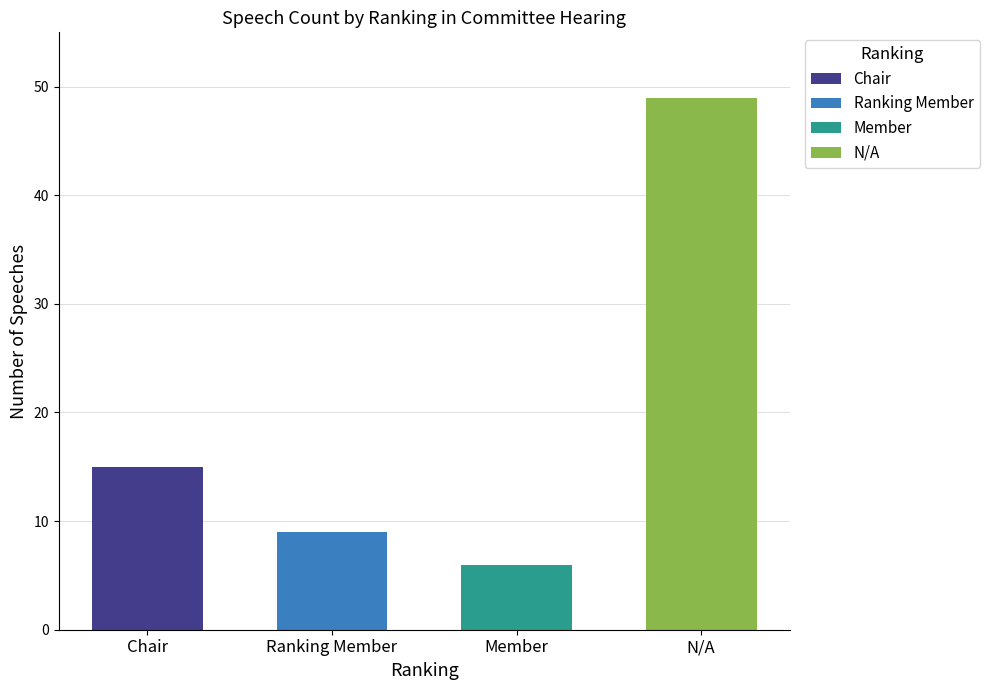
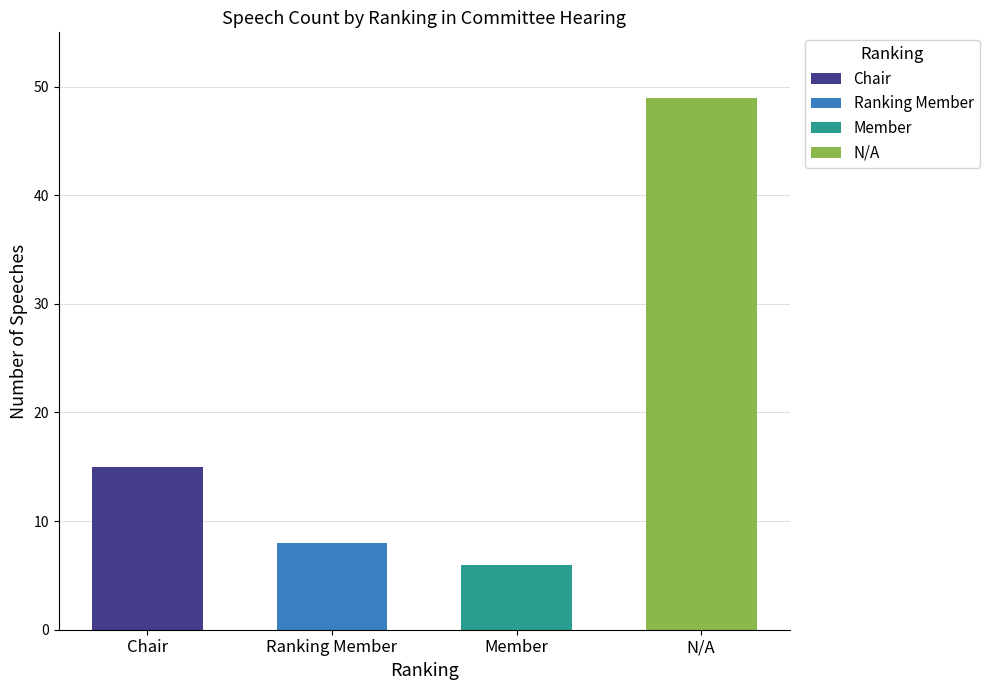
Ranking Member: 9 -> 8
